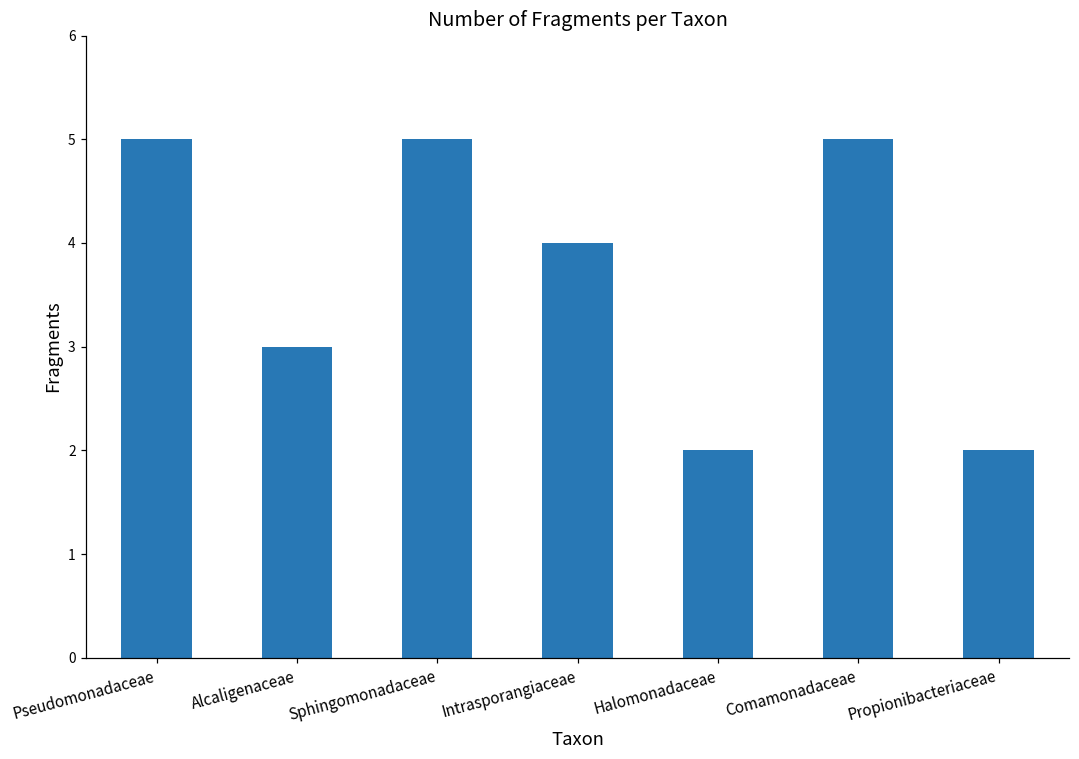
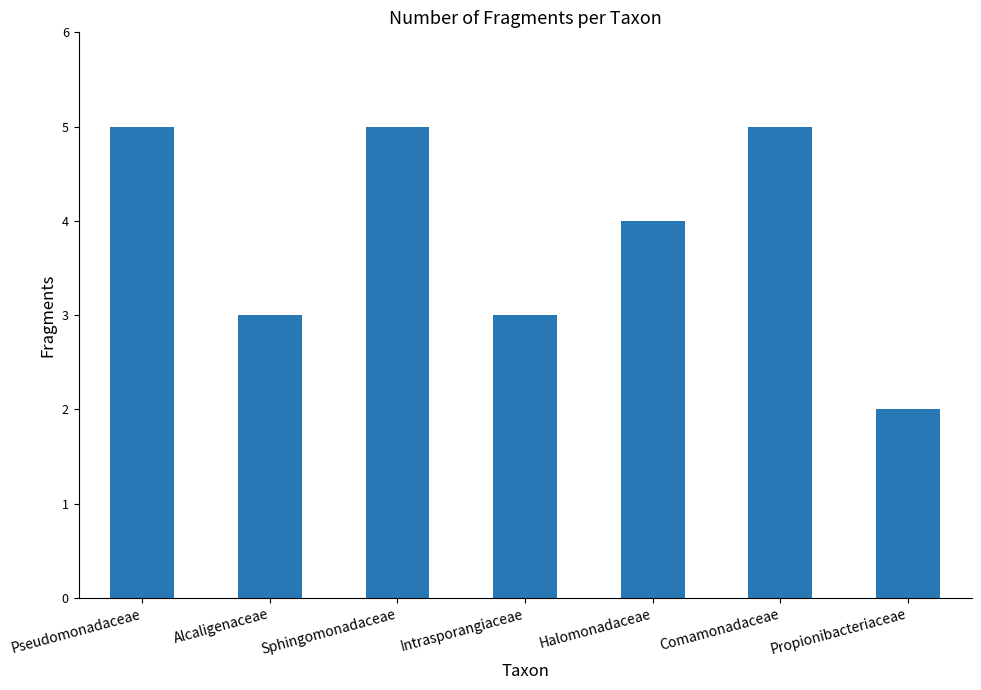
Intrasporangiaceae: 4 -> 3
Halomonadaceae: 2 -> 4
